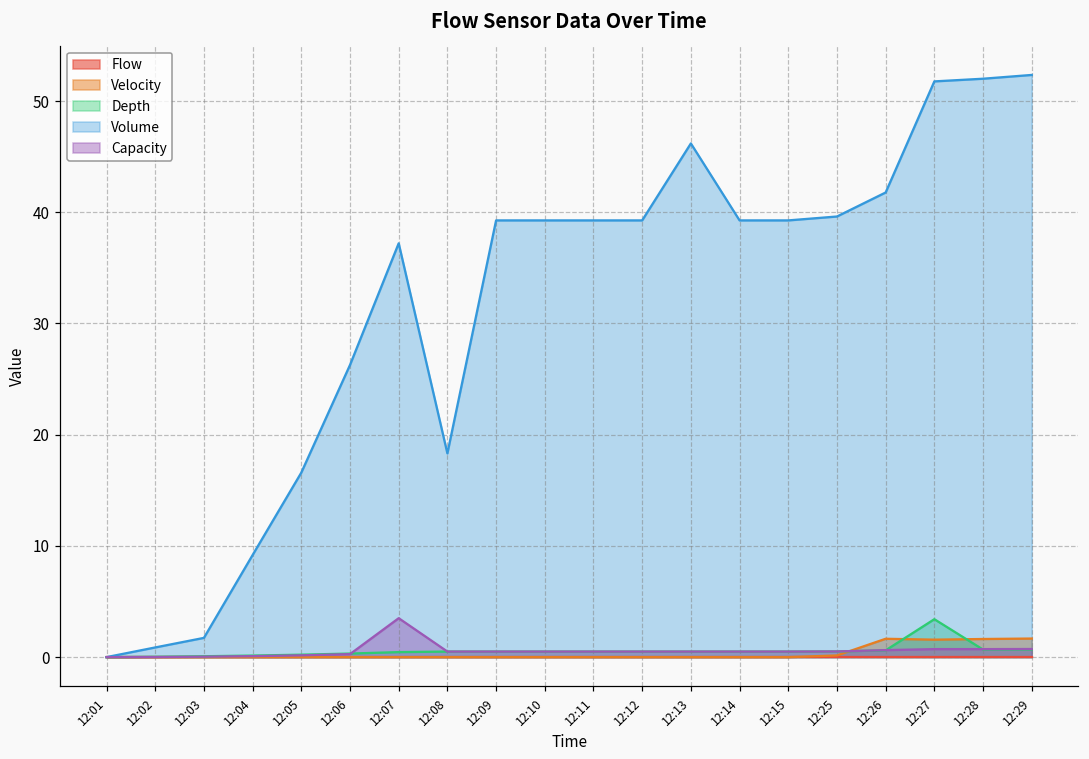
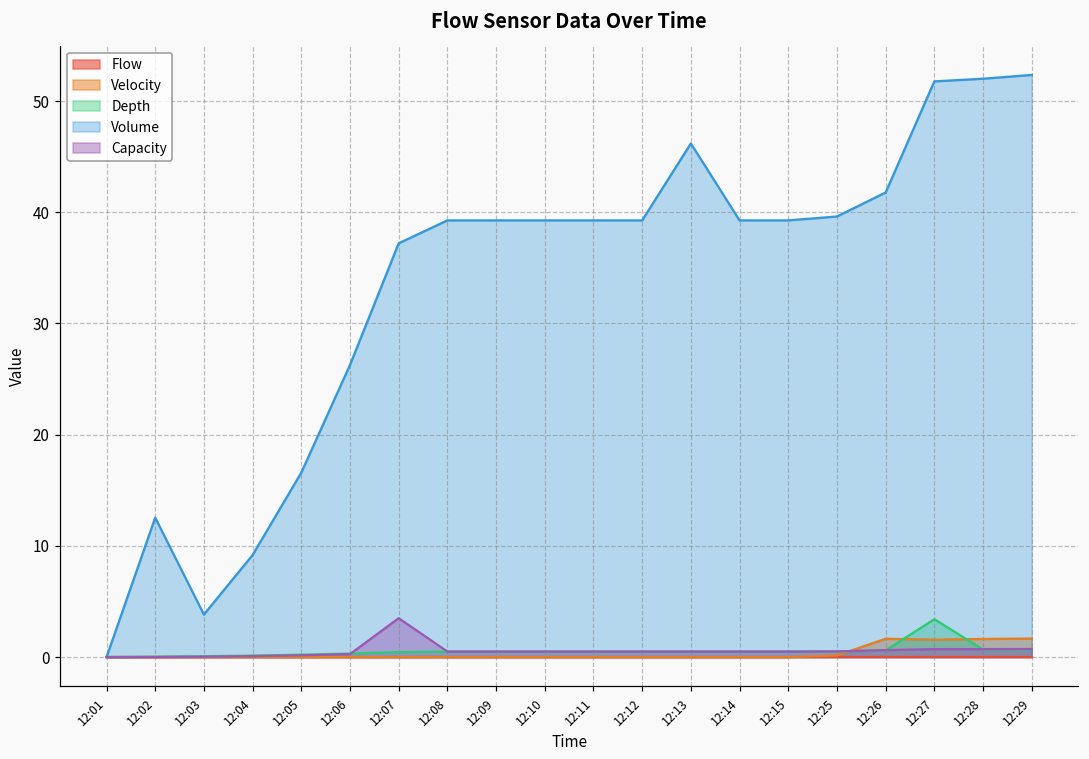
Volume, 12:02: 0.9 -> 12.5
Volume, 12:03: 1.7 -> 3.8
Volume, 12:08: 18.3 -> 39.3
